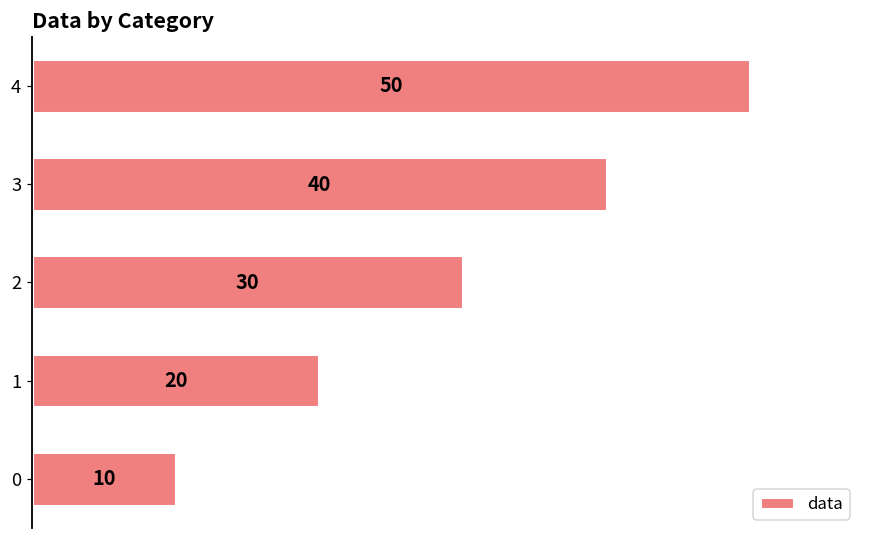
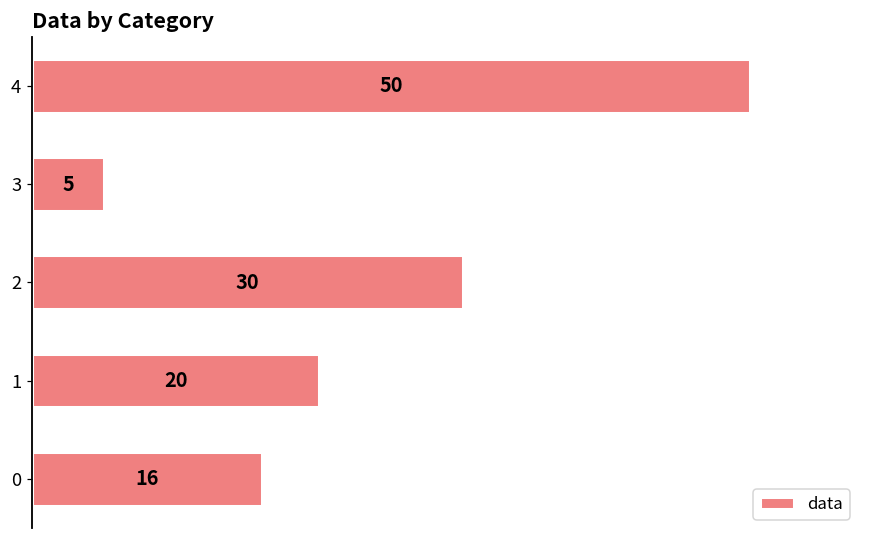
3: 40 -> 5
0: 10 -> 16
